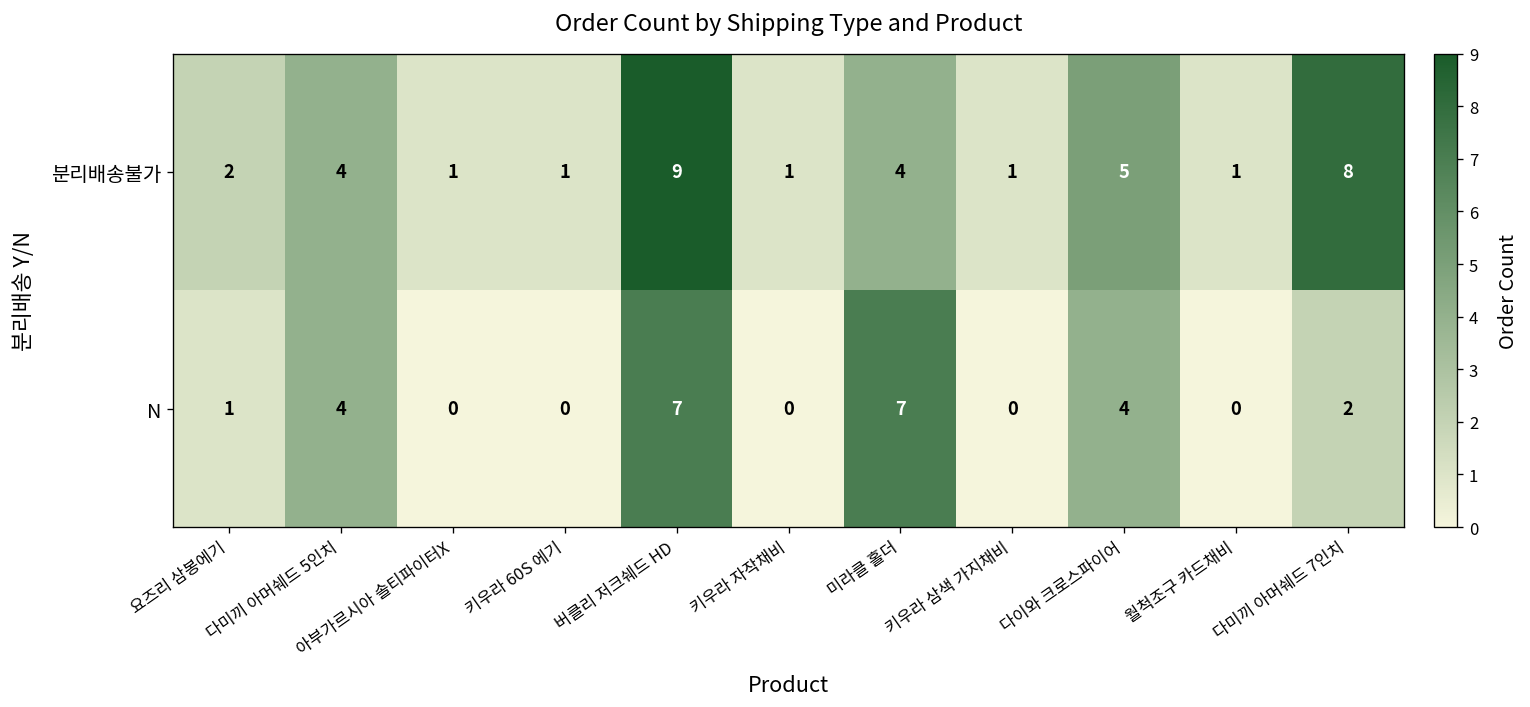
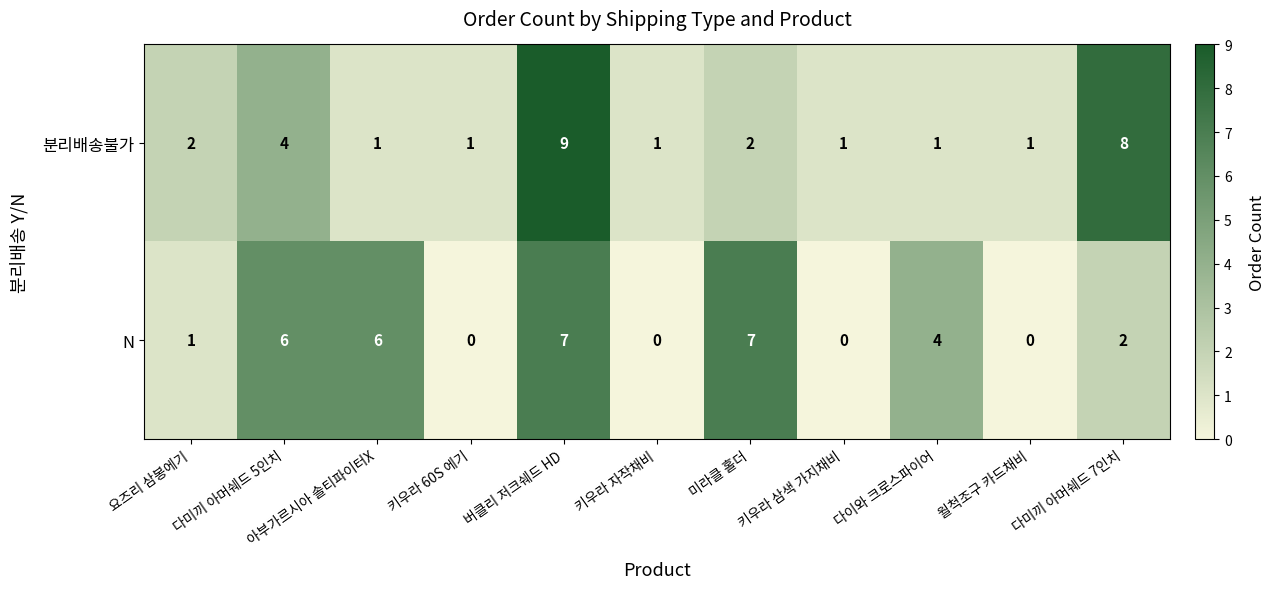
분리배송불가, 미라클 홀더: 4 -> 2
분리배송불가, 다이와 크로스파이어: 5 -> 1
N, 다미끼 아머쉐드 5인치: 4 -> 6
N, 아부가르시아 솔티파이터X: 0 -> 6
